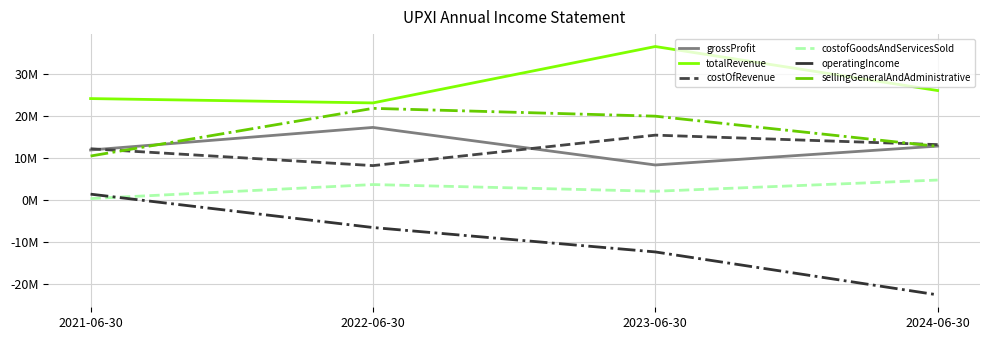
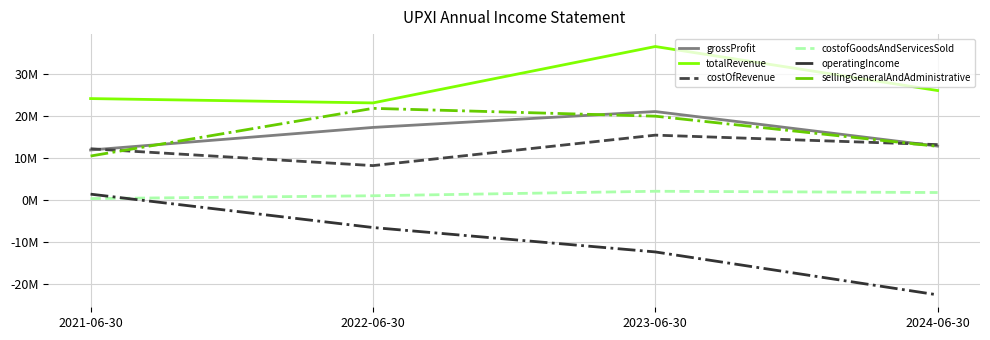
costofGoodsAndServicesSold, 2022-06-30: 4000000 -> 1000000
grossProfit, 2023-06-30: 8000000 -> 21000000
costofGoodsAndServicesSold, 2024-06-30: 5000000 -> 2000000
